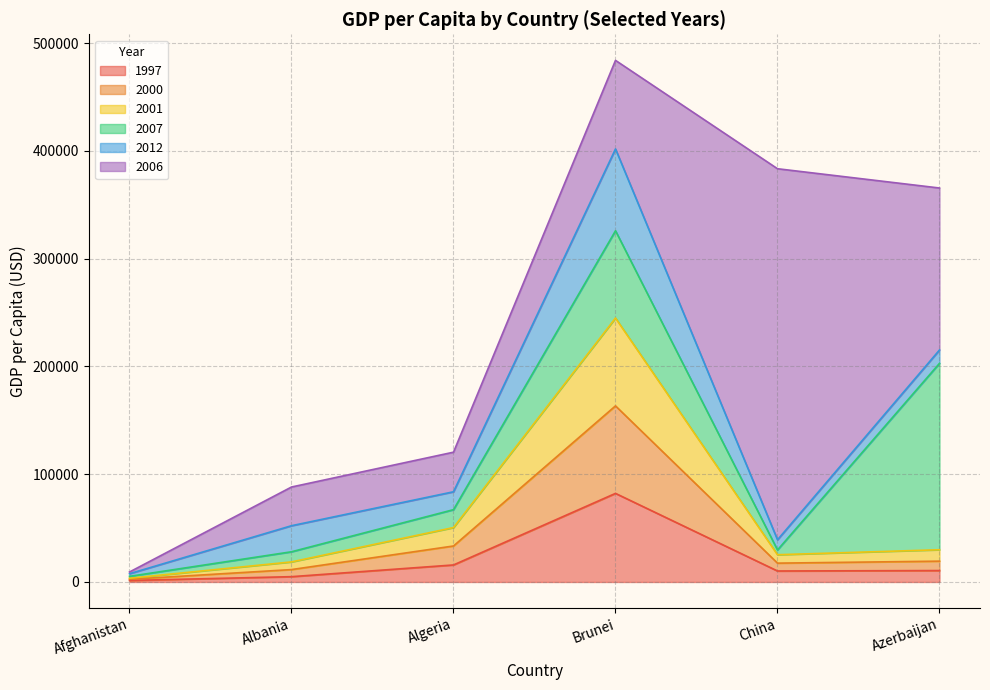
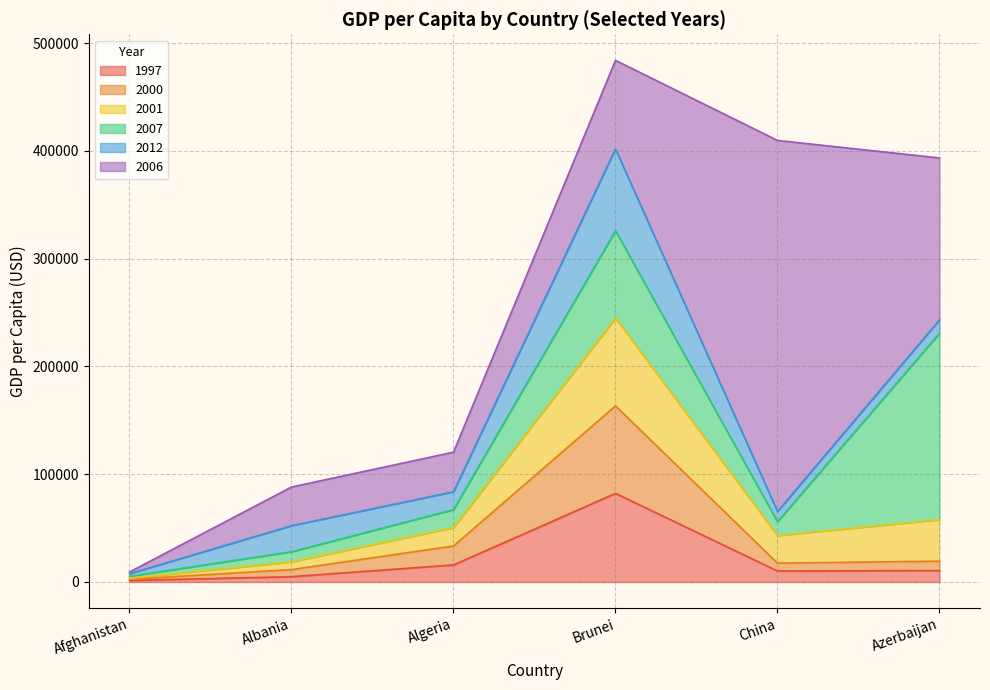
2001, China: 8000 -> 26000
2007, China: 4000 -> 13000
2001, Azerbaijan: 11000 -> 39000
